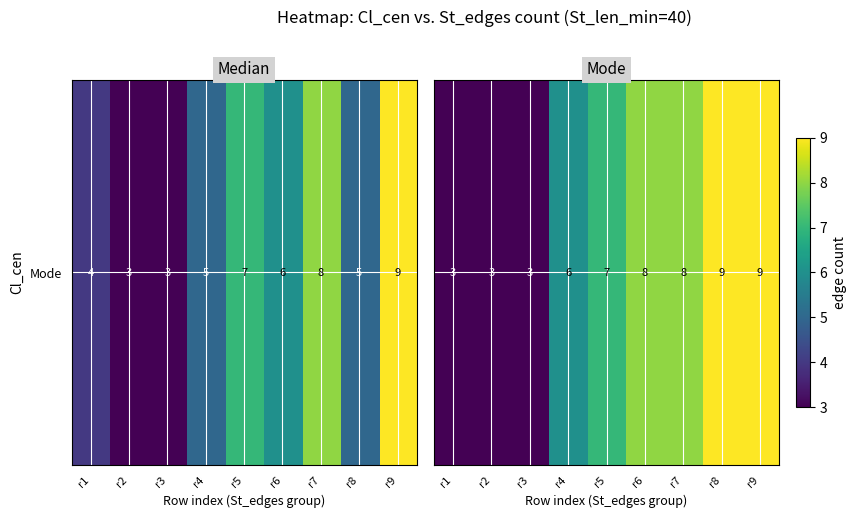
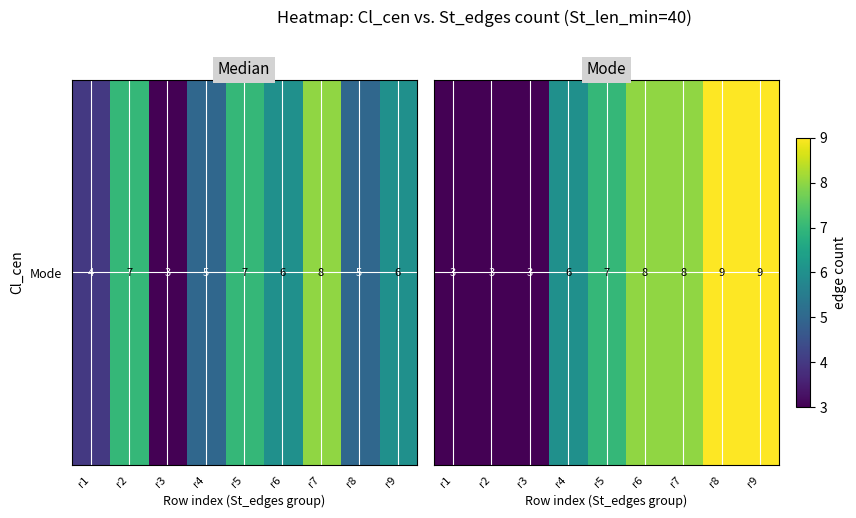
Median, Mode, r2: 3 -> 7
Median, Mode, r9: 9 -> 6
